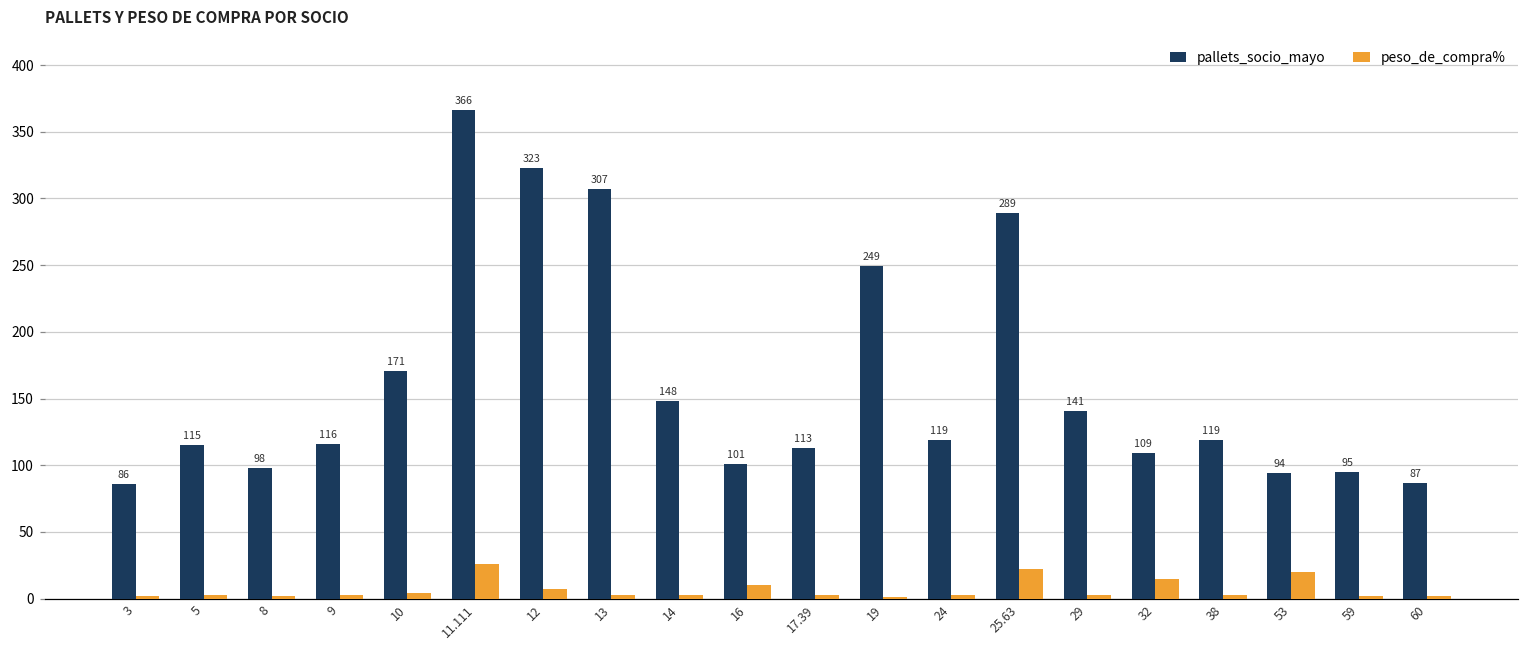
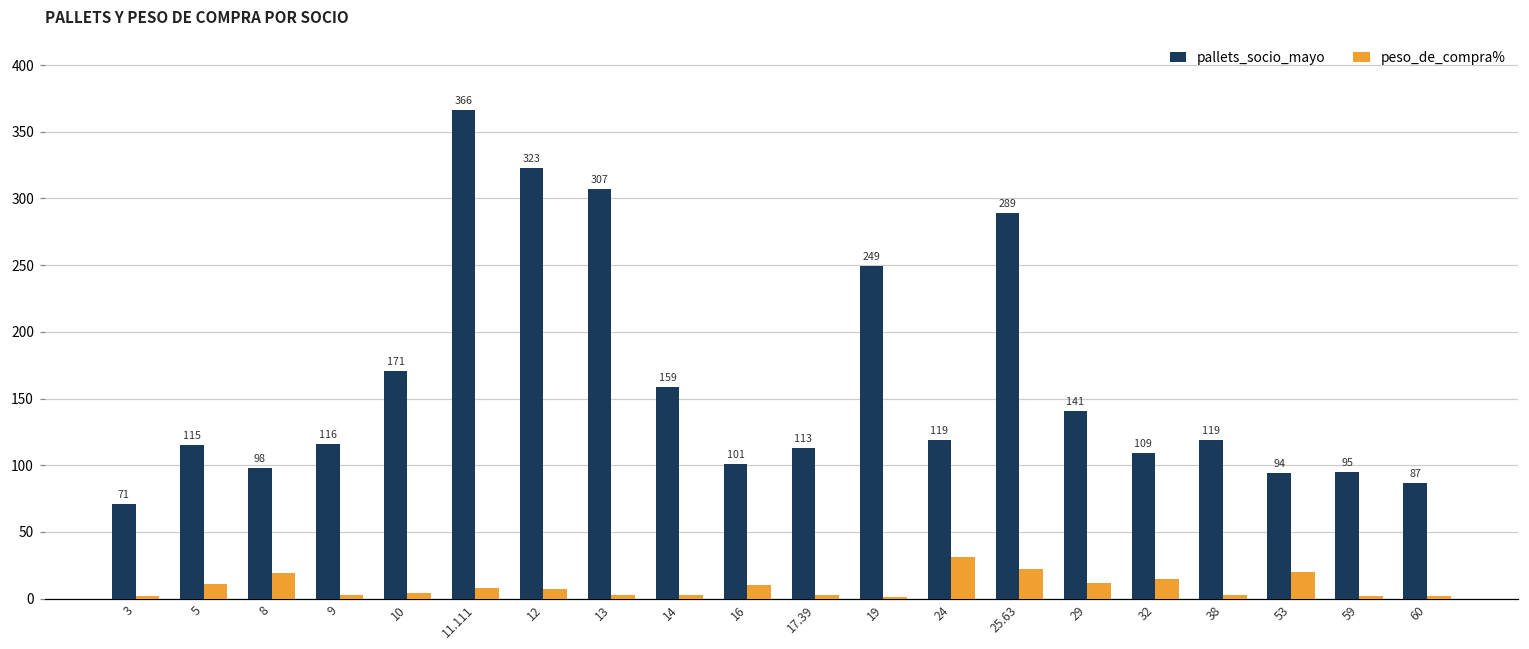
pallets_socio_mayo, 3: 86 -> 71
peso_de_compra%, 5: 3 -> 11
peso_de_compra%, 8: 2 -> 19
peso_de_compra%, 11.111: 26 -> 8
pallets_socio_mayo, 14: 148 -> 159
peso_de_compra%, 24: 3 -> 31
peso_de_compra%, 29: 3 -> 12
